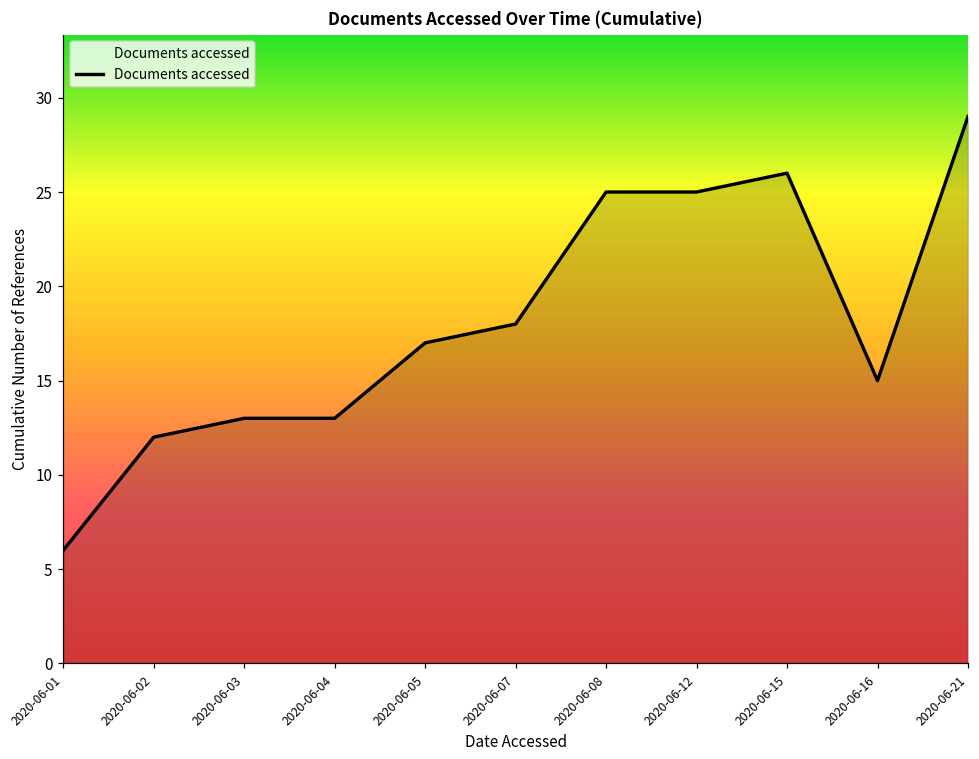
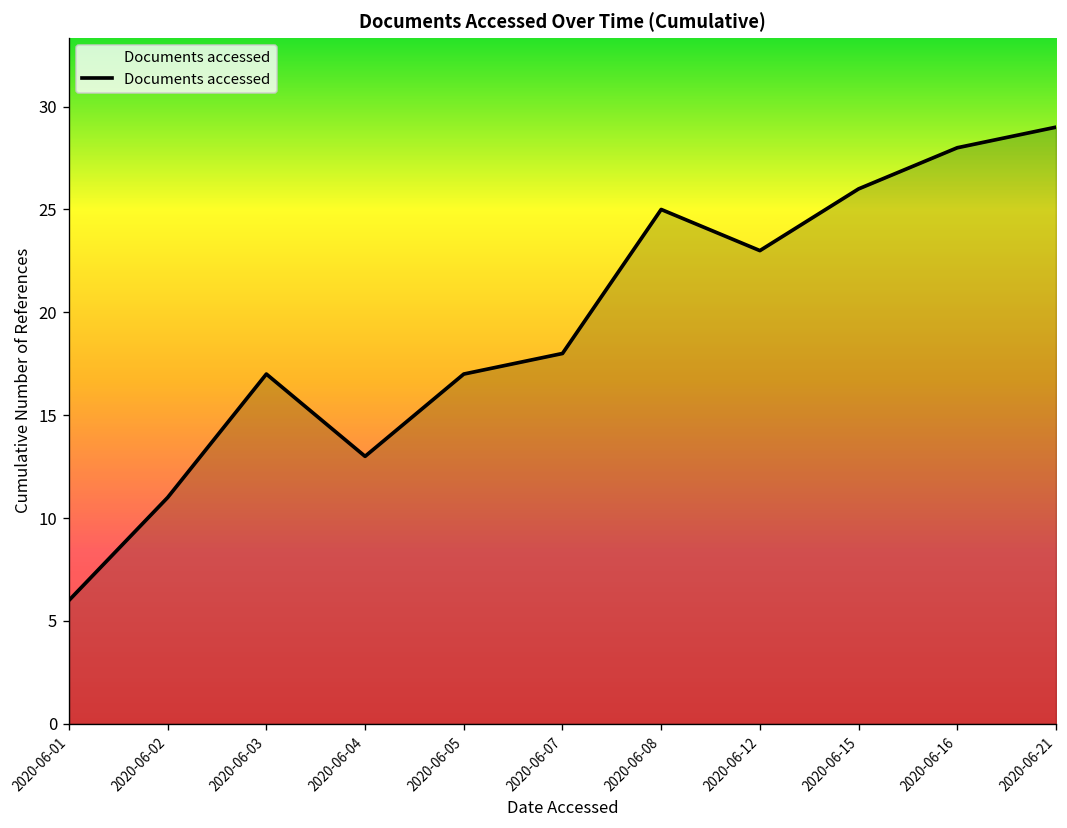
2020-06-02: 12 -> 11
2020-06-03: 13 -> 17
2020-06-12: 25 -> 23
2020-06-16: 15 -> 28
